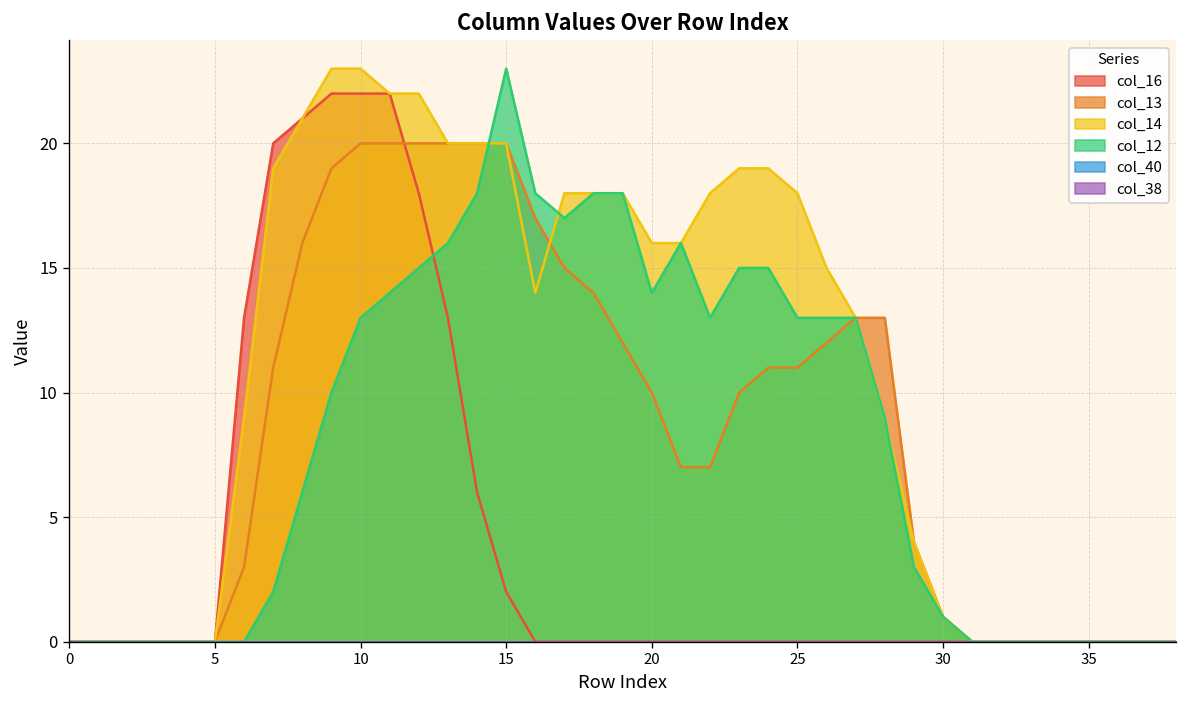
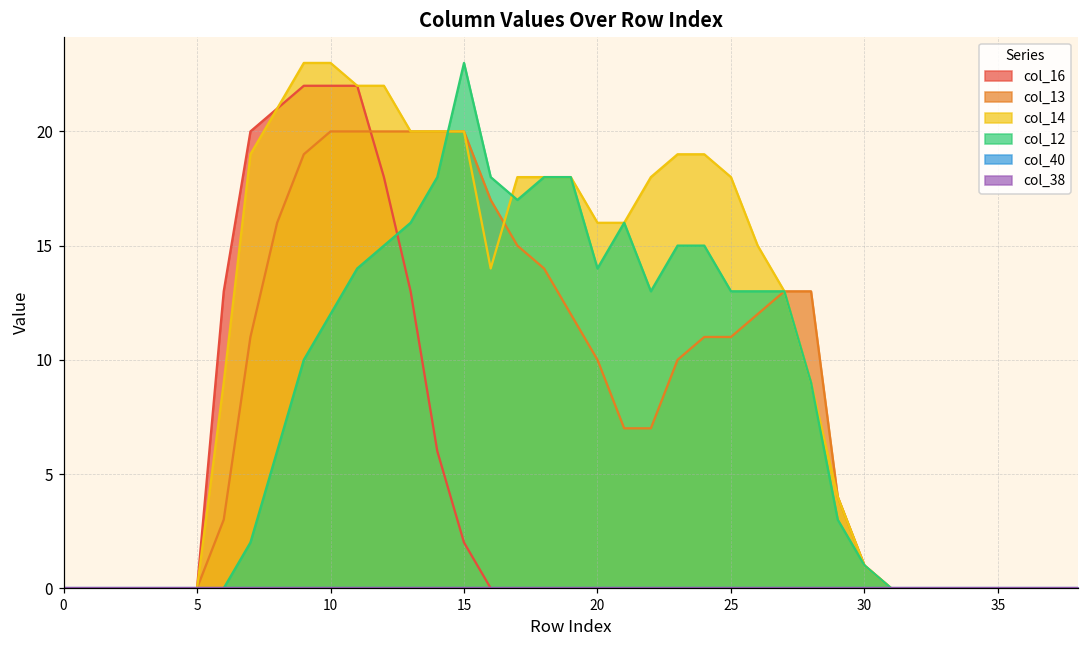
col_12, 10: 13 -> 12
